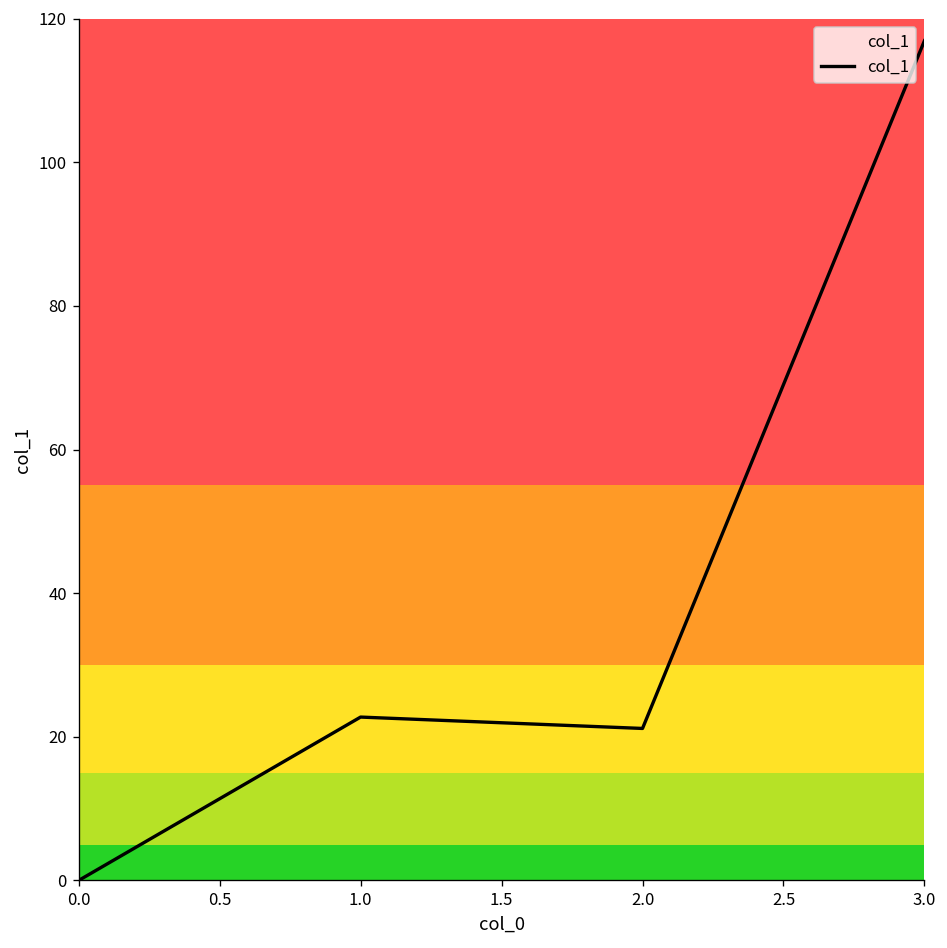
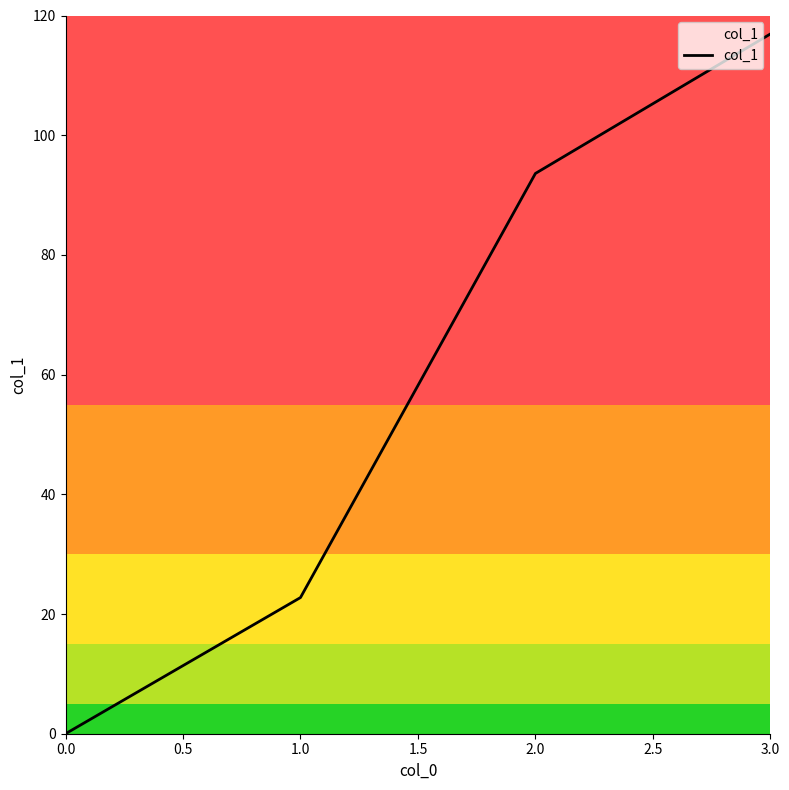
2.0: 21 -> 94
